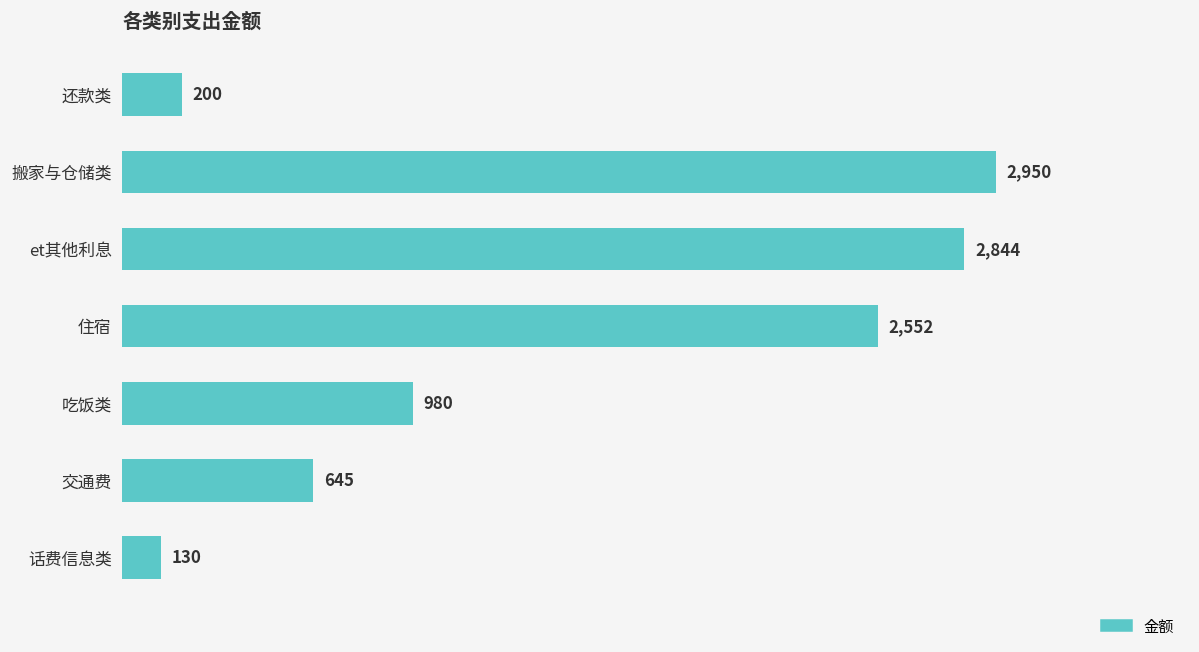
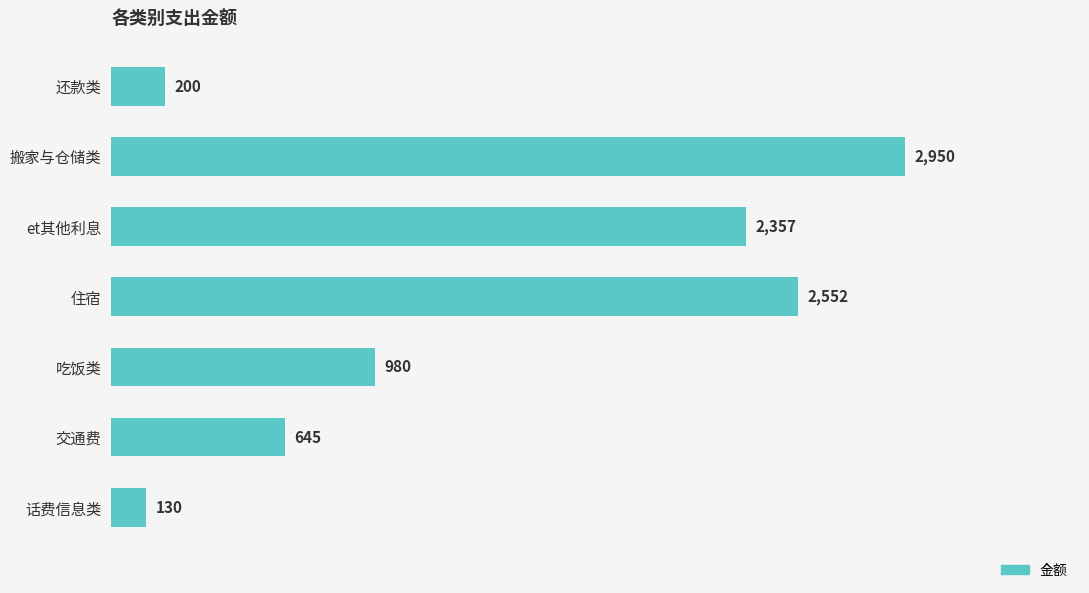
et其他利息: 2,844 -> 2,357
